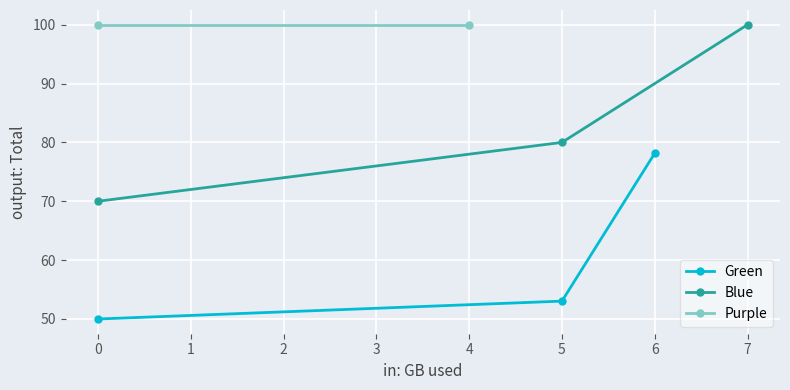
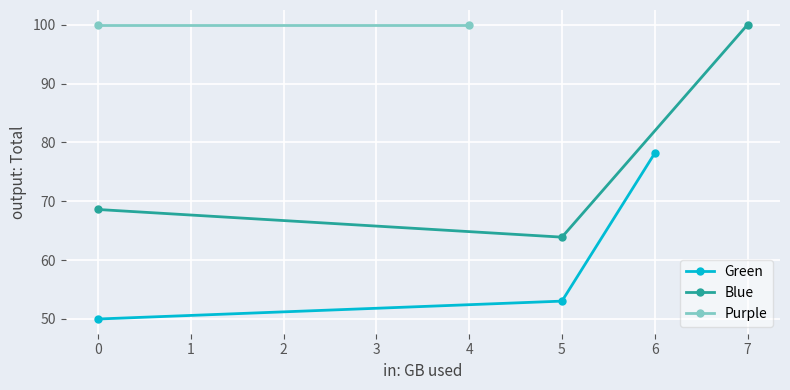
Blue, 0: 70 -> 69
Blue, 5: 80 -> 64
